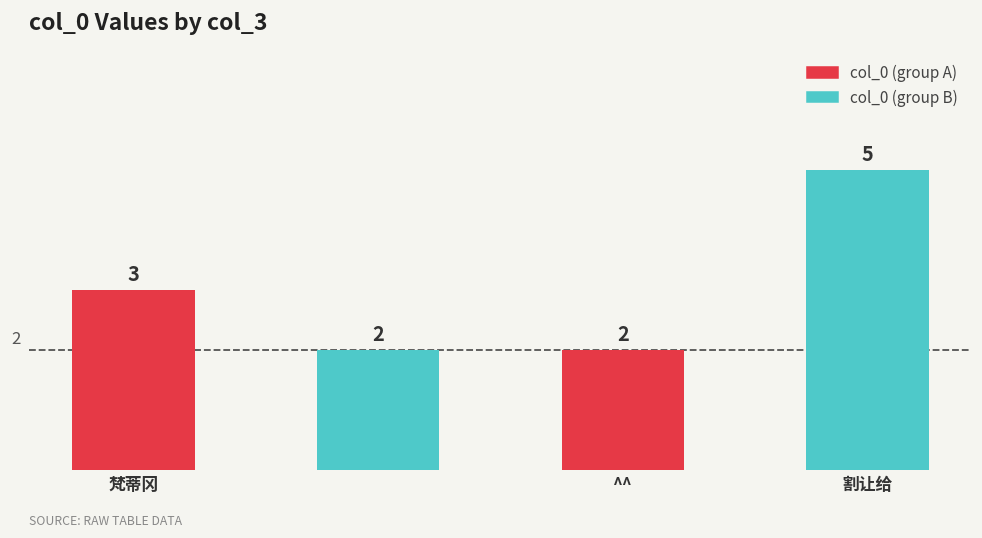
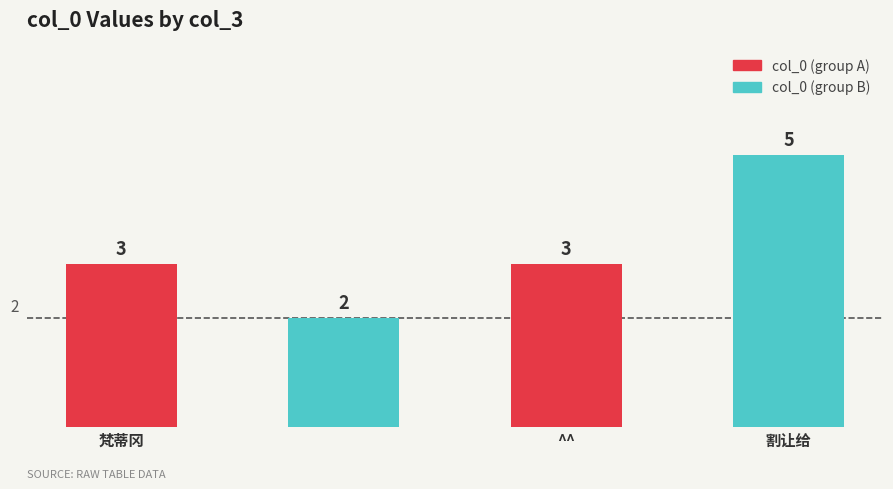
^^: 2 -> 3
